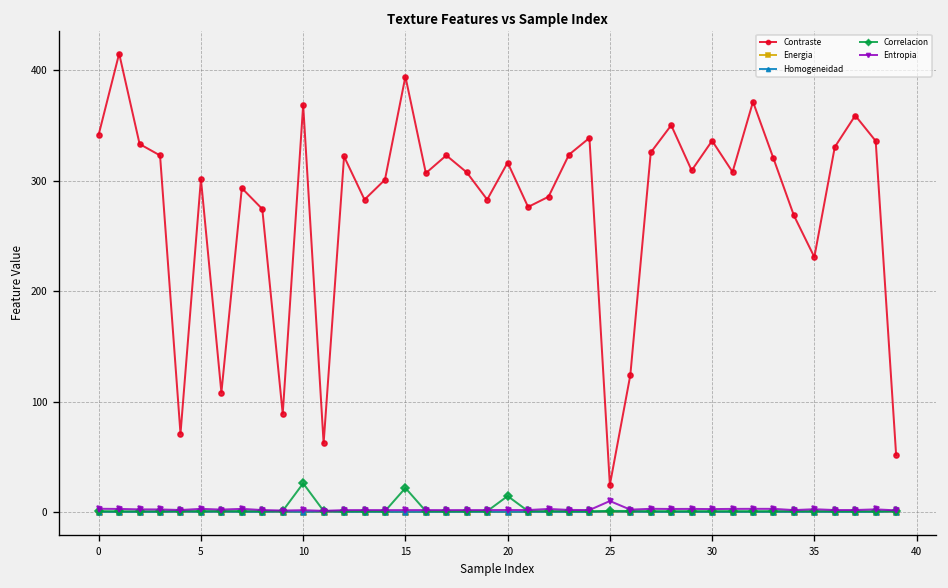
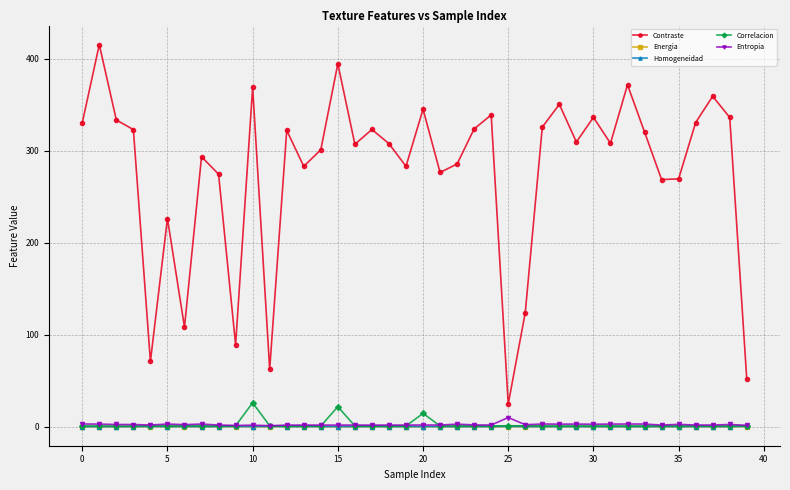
Contraste, 0: 340 -> 330
Contraste, 5: 300 -> 230
Contraste, 20: 320 -> 350
Contraste, 35: 230 -> 270
